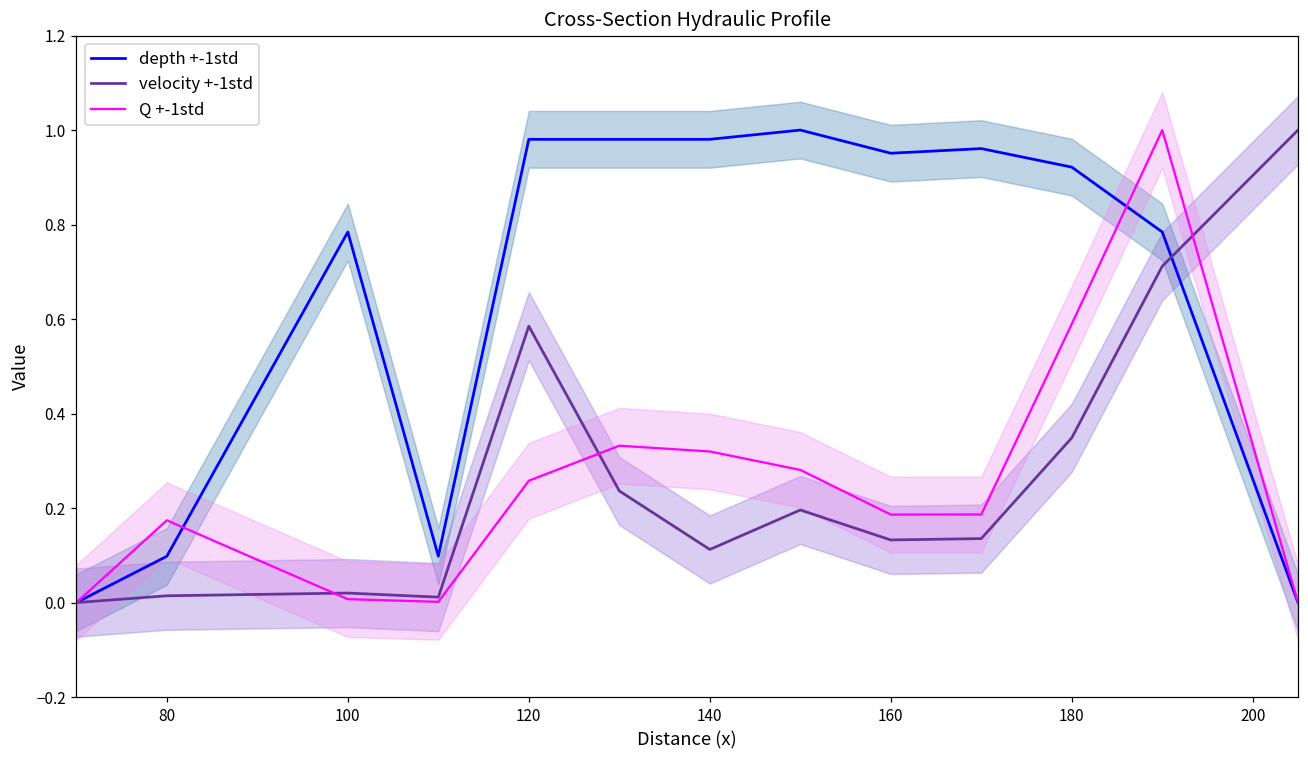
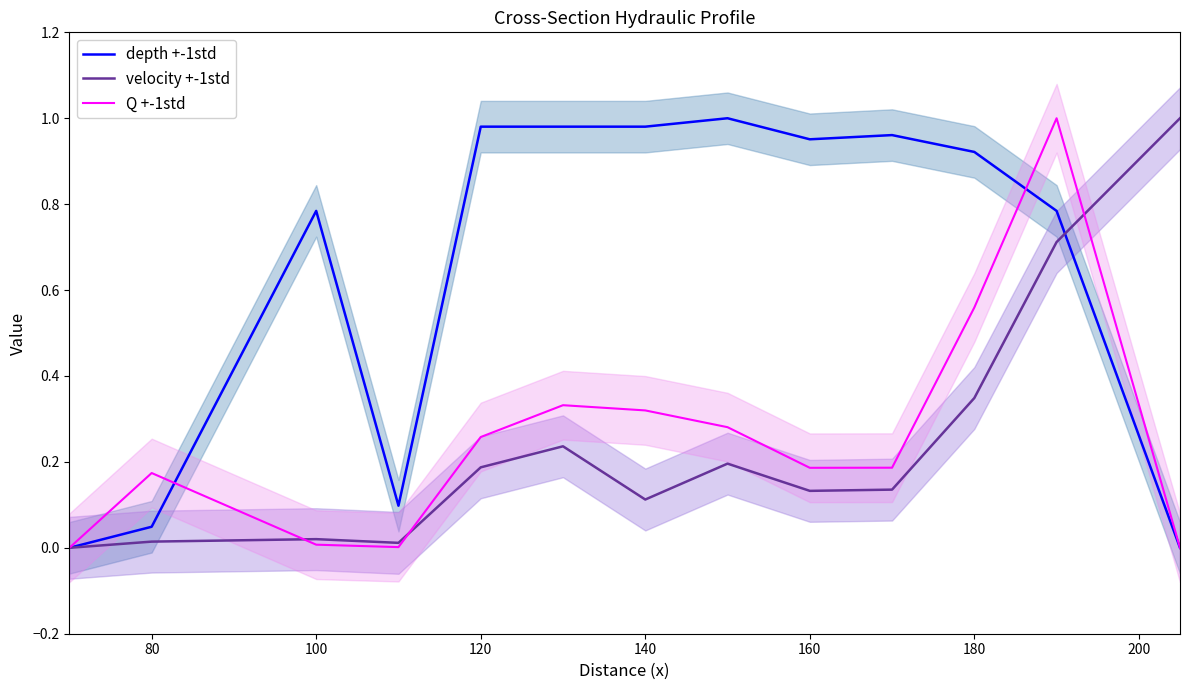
depth +-1std, 80: 0.10 -> 0.05
velocity +-1std, 120: 0.59 -> 0.19
Q +-1std, 180: 0.59 -> 0.56
